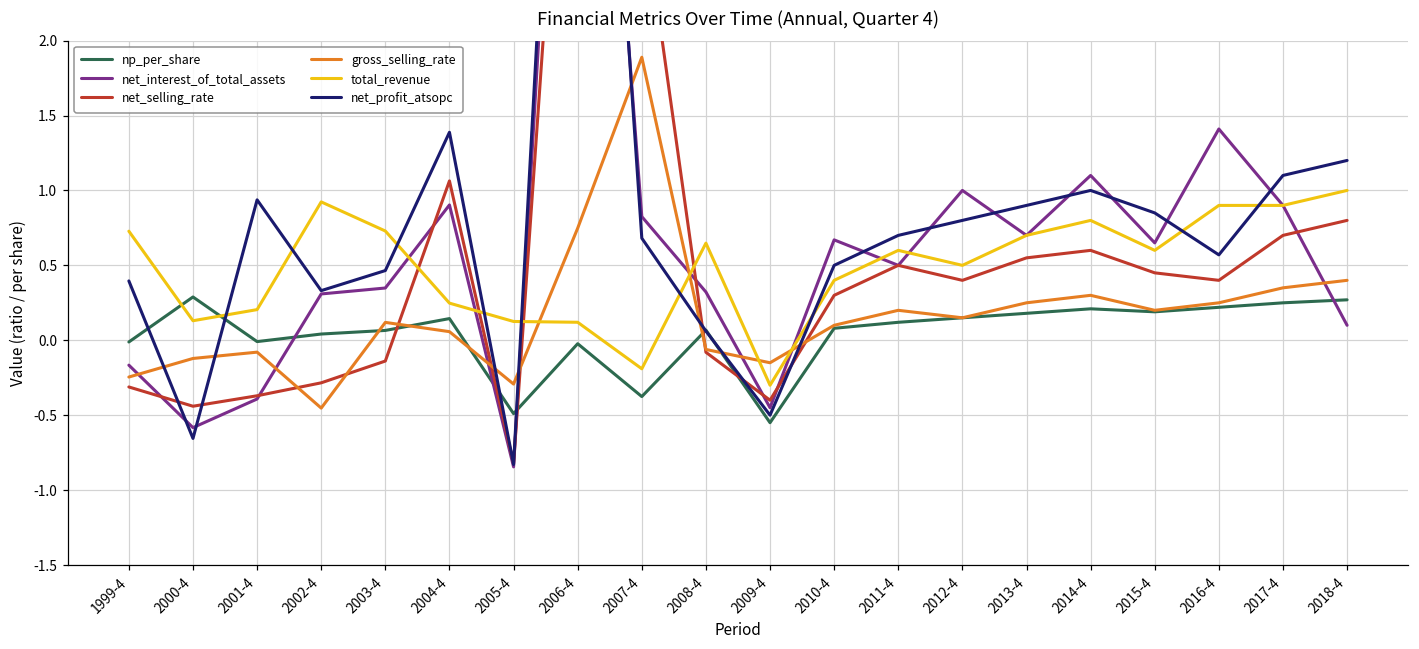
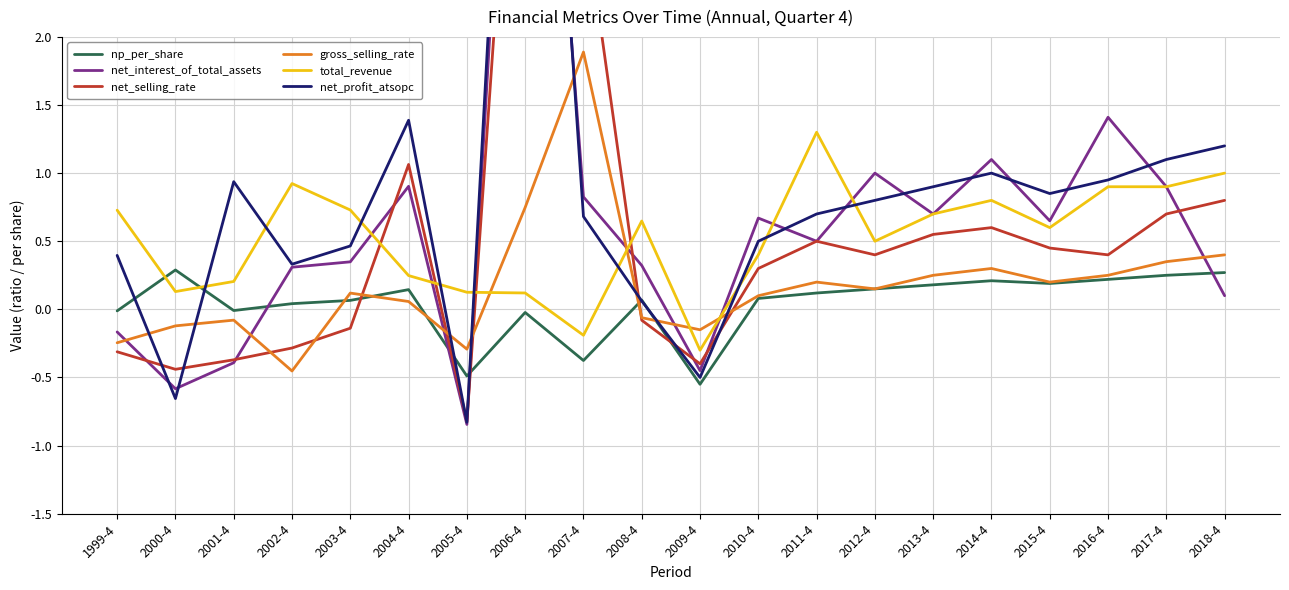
total_revenue, 2011-4: 0.6 -> 1.3
net_profit_atsopc, 2016-4: 0.57 -> 0.95
